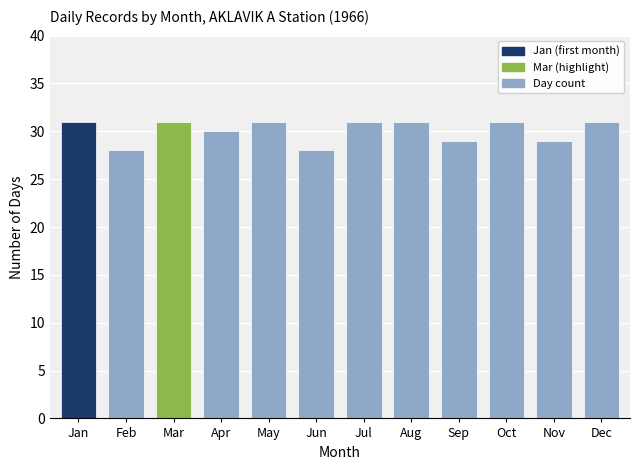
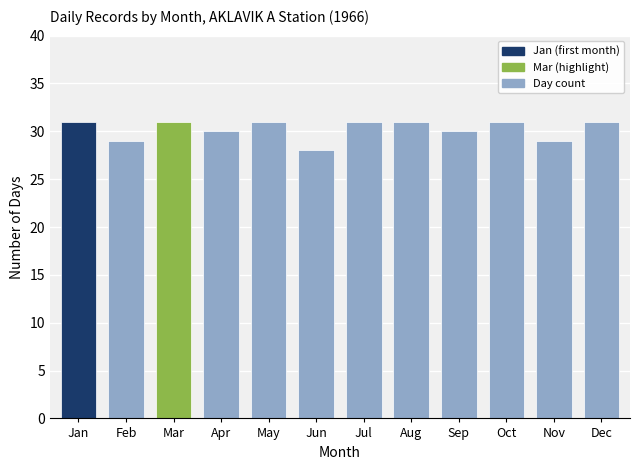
Feb: 28 -> 29
Sep: 29 -> 30
